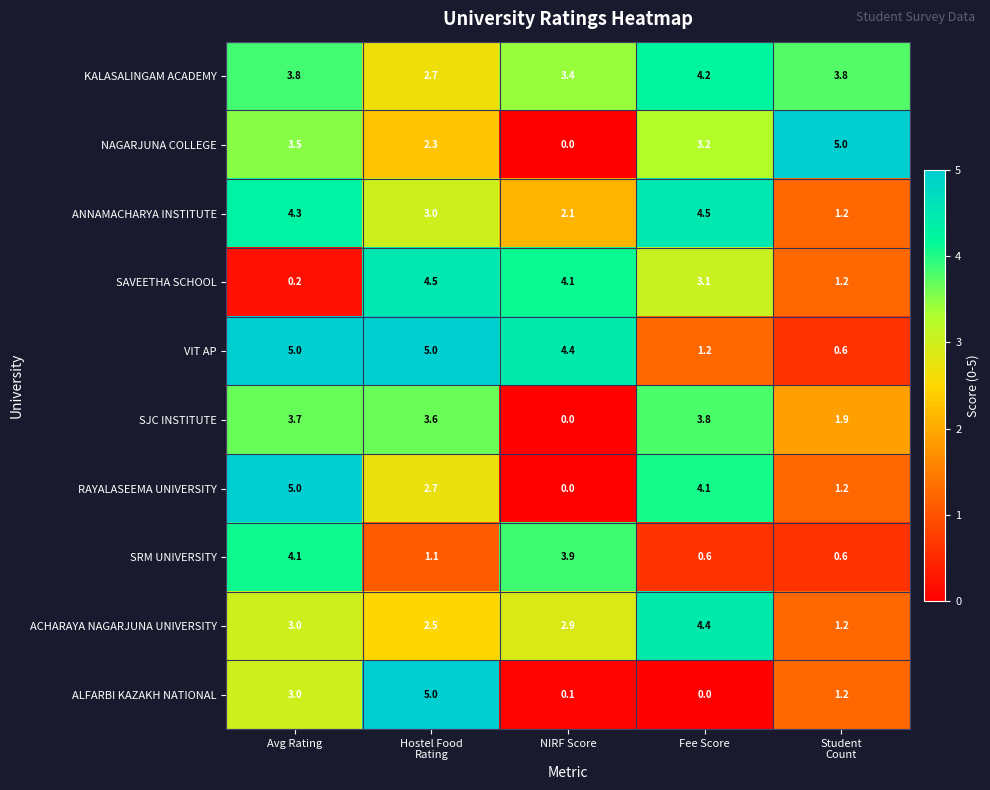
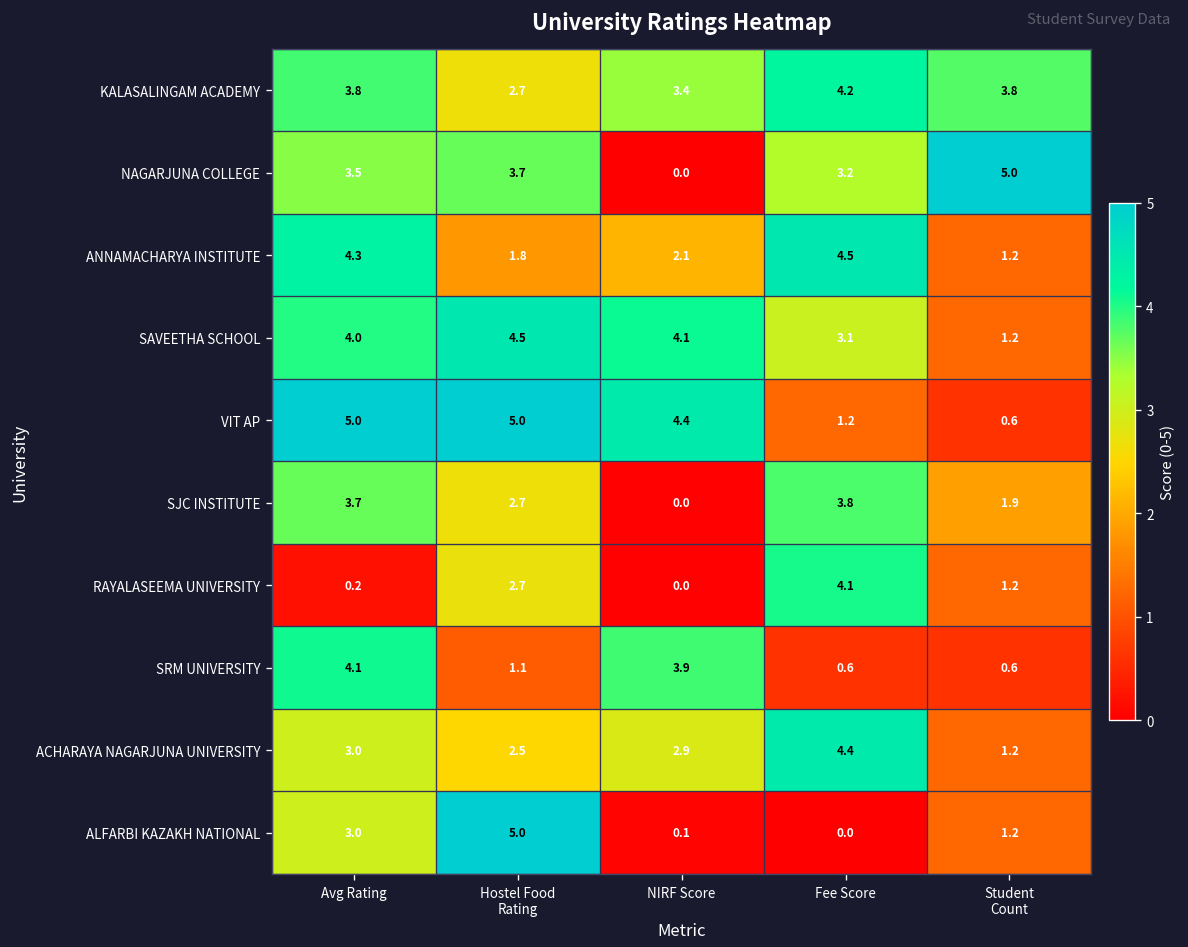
NAGARJUNA COLLEGE, Hostel Food Rating: 2.3 -> 3.7
ANNAMACHARYA INSTITUTE, Hostel Food Rating: 3.0 -> 1.8
SAVEETHA SCHOOL, Avg Rating: 0.2 -> 4.0
SJC INSTITUTE, Hostel Food Rating: 3.6 -> 2.7
RAYALASEEMA UNIVERSITY, Avg Rating: 5.0 -> 0.2
